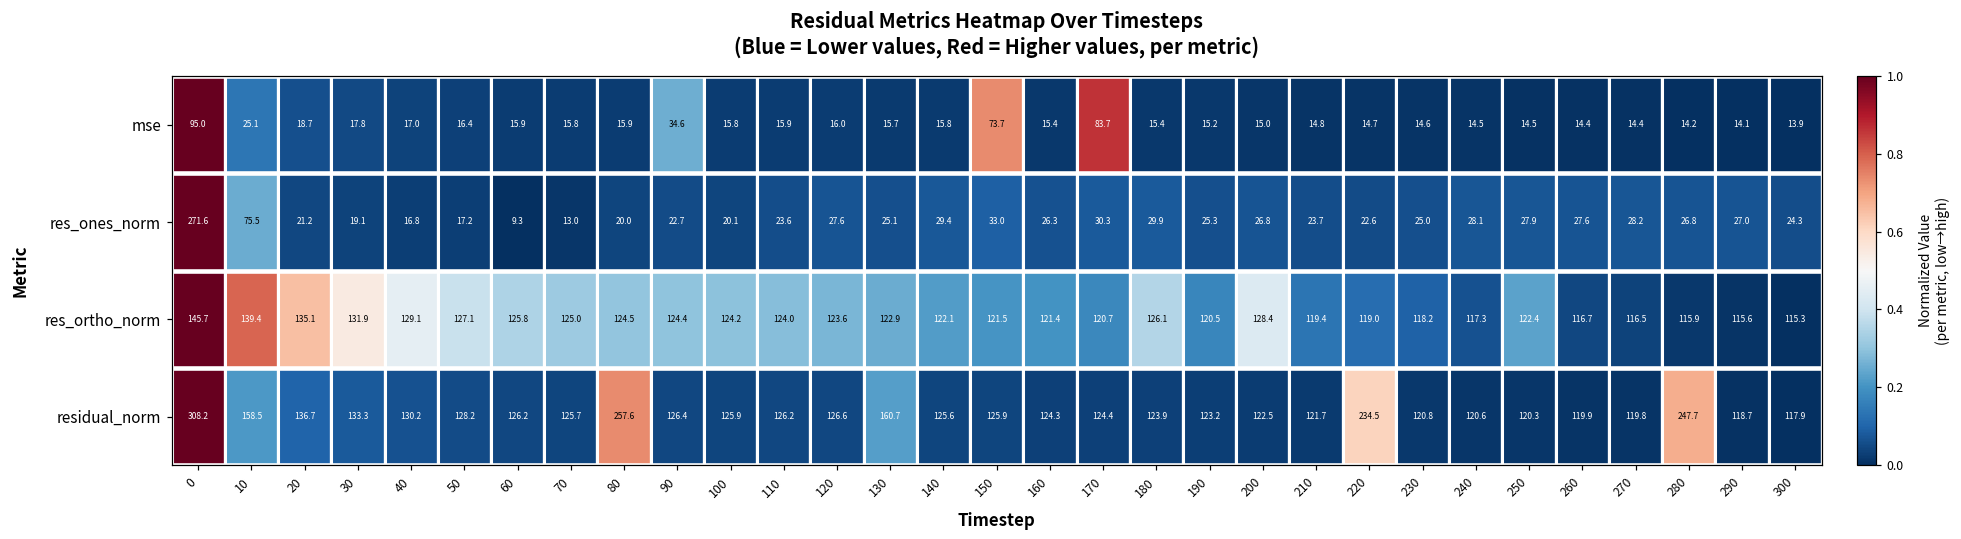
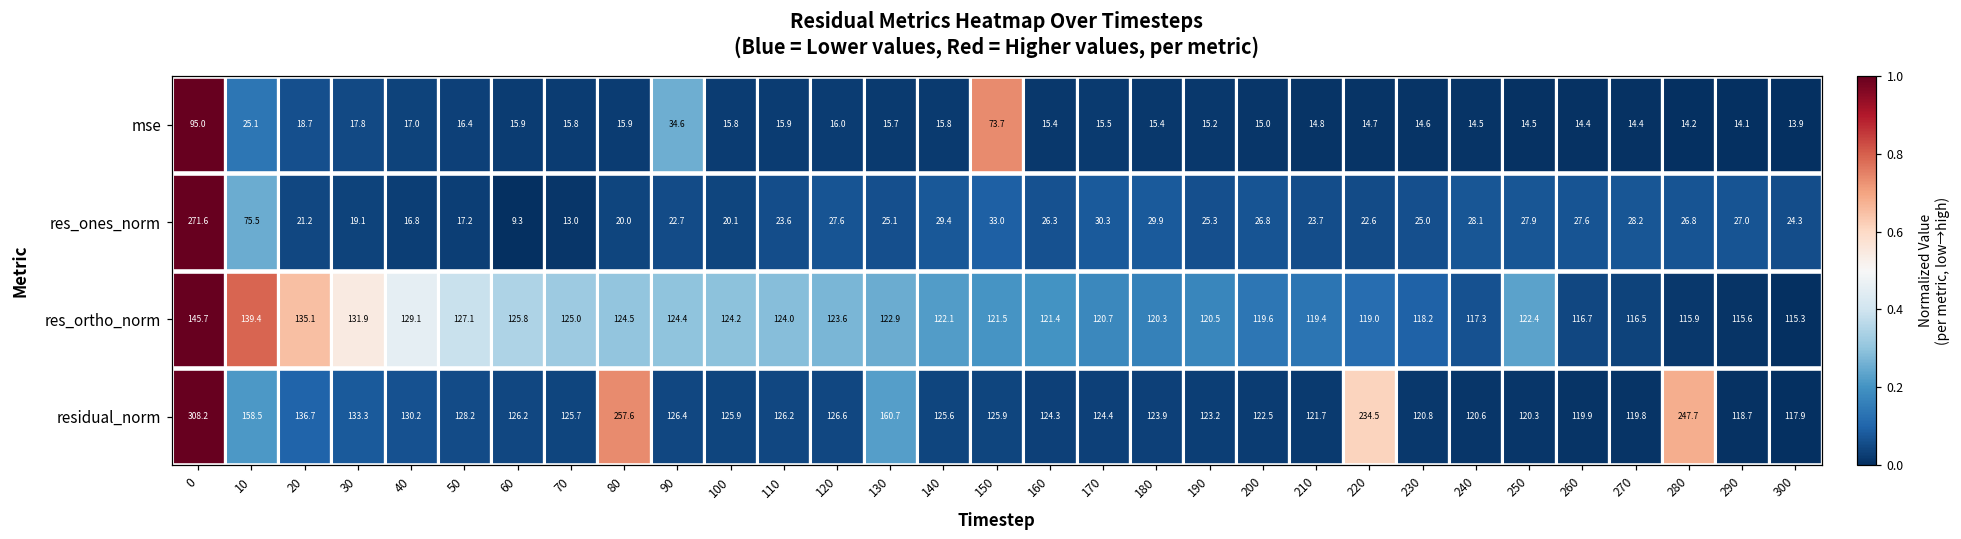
mse, 170: 83.7 -> 15.5
res_ortho_norm, 180: 126.1 -> 120.3
res_ortho_norm, 200: 128.4 -> 119.6
